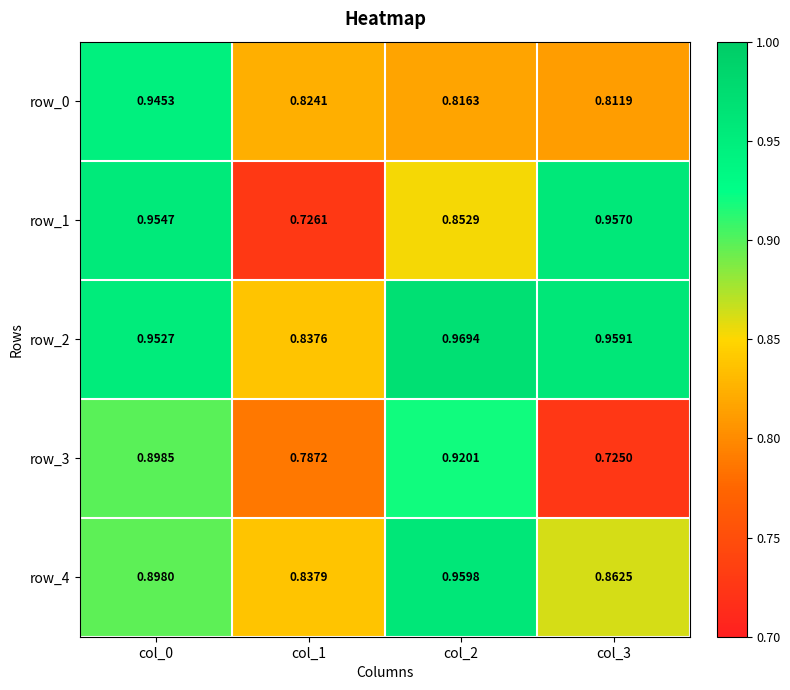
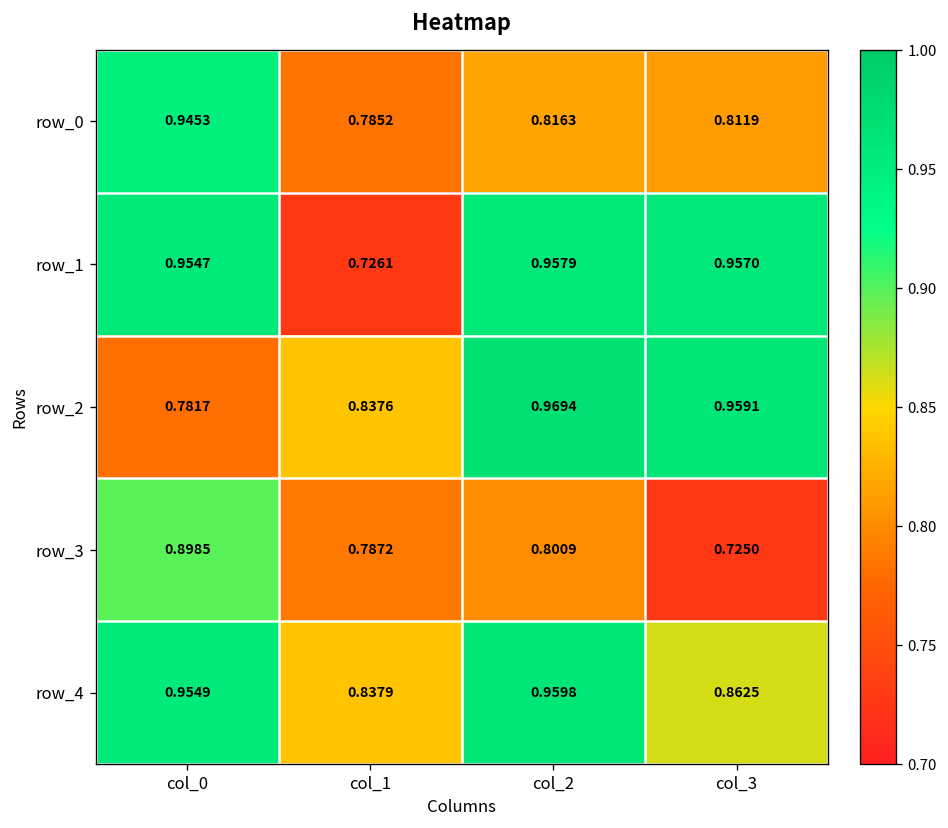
row_0, col_1: 0.8241 -> 0.7852
row_1, col_2: 0.8529 -> 0.9579
row_2, col_0: 0.9527 -> 0.7817
row_3, col_2: 0.9201 -> 0.8009
row_4, col_0: 0.8980 -> 0.9549
